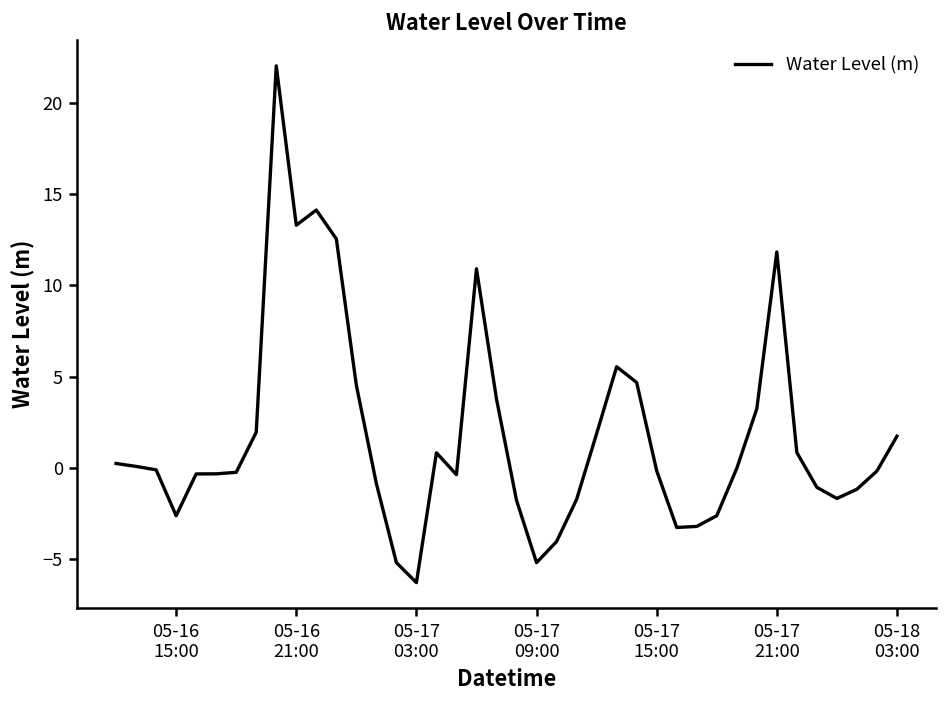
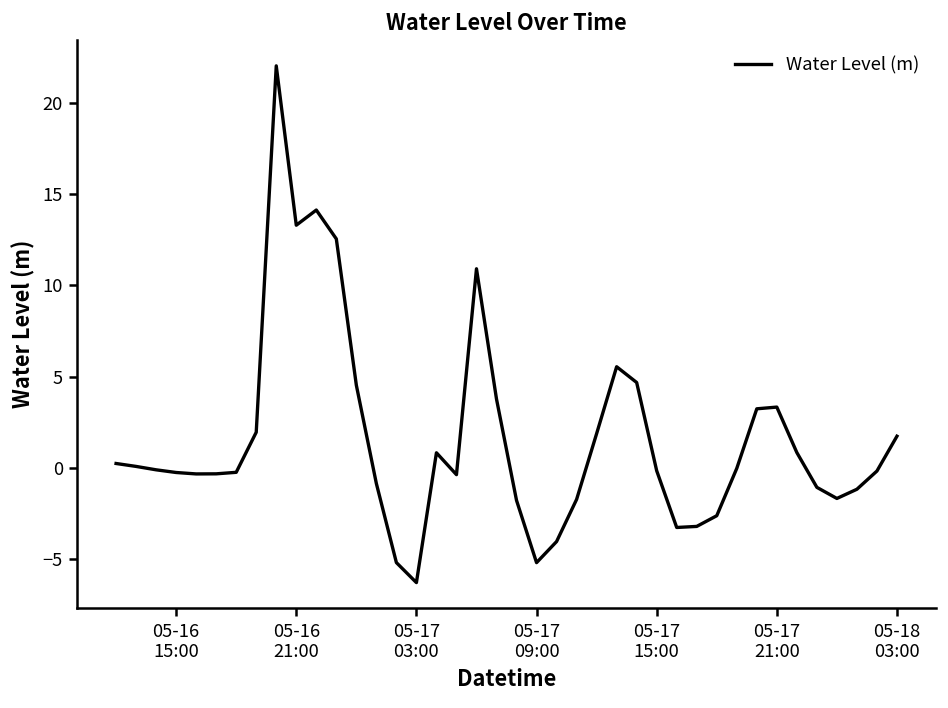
05-16 15:00: -2.6 -> -0.3
05-17 21:00: 11.8 -> 3.3
